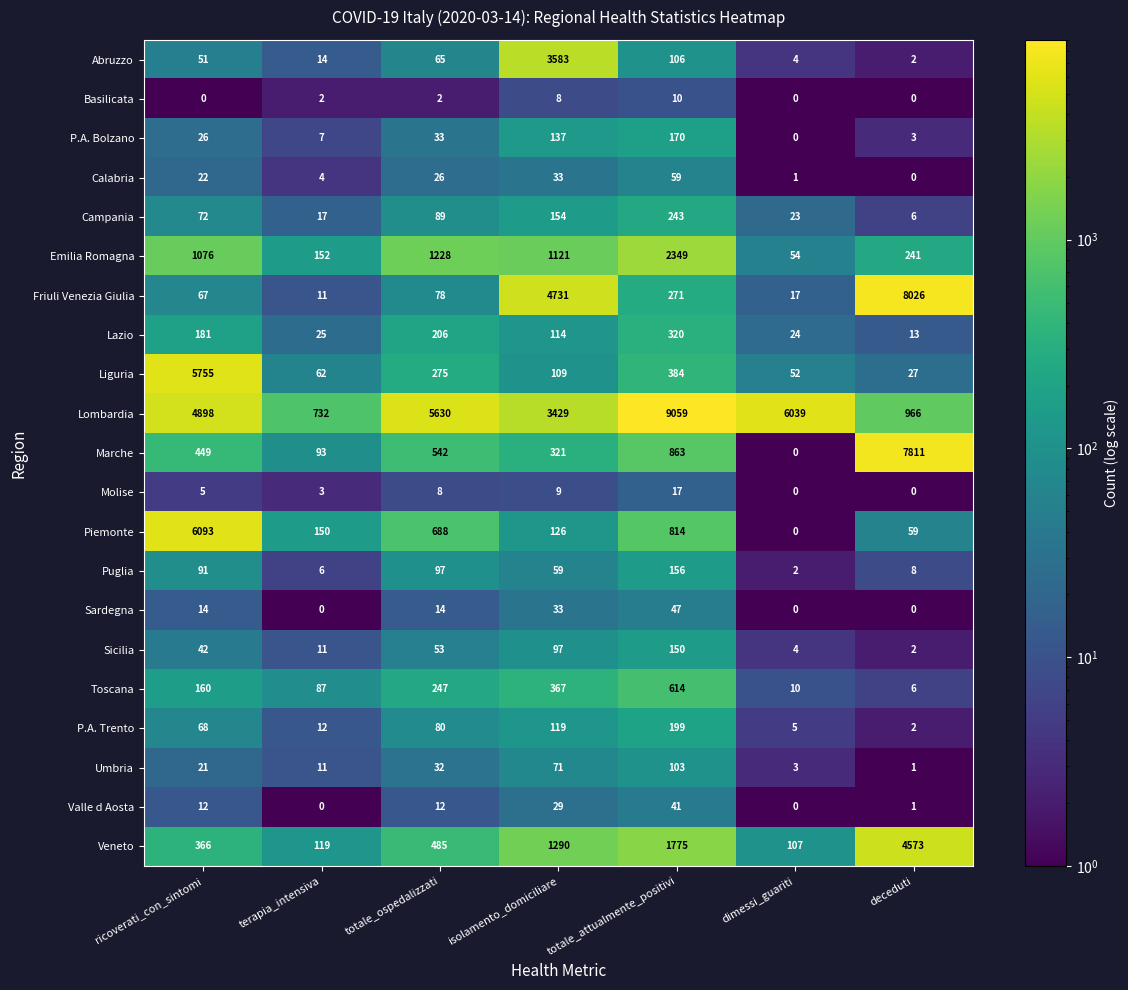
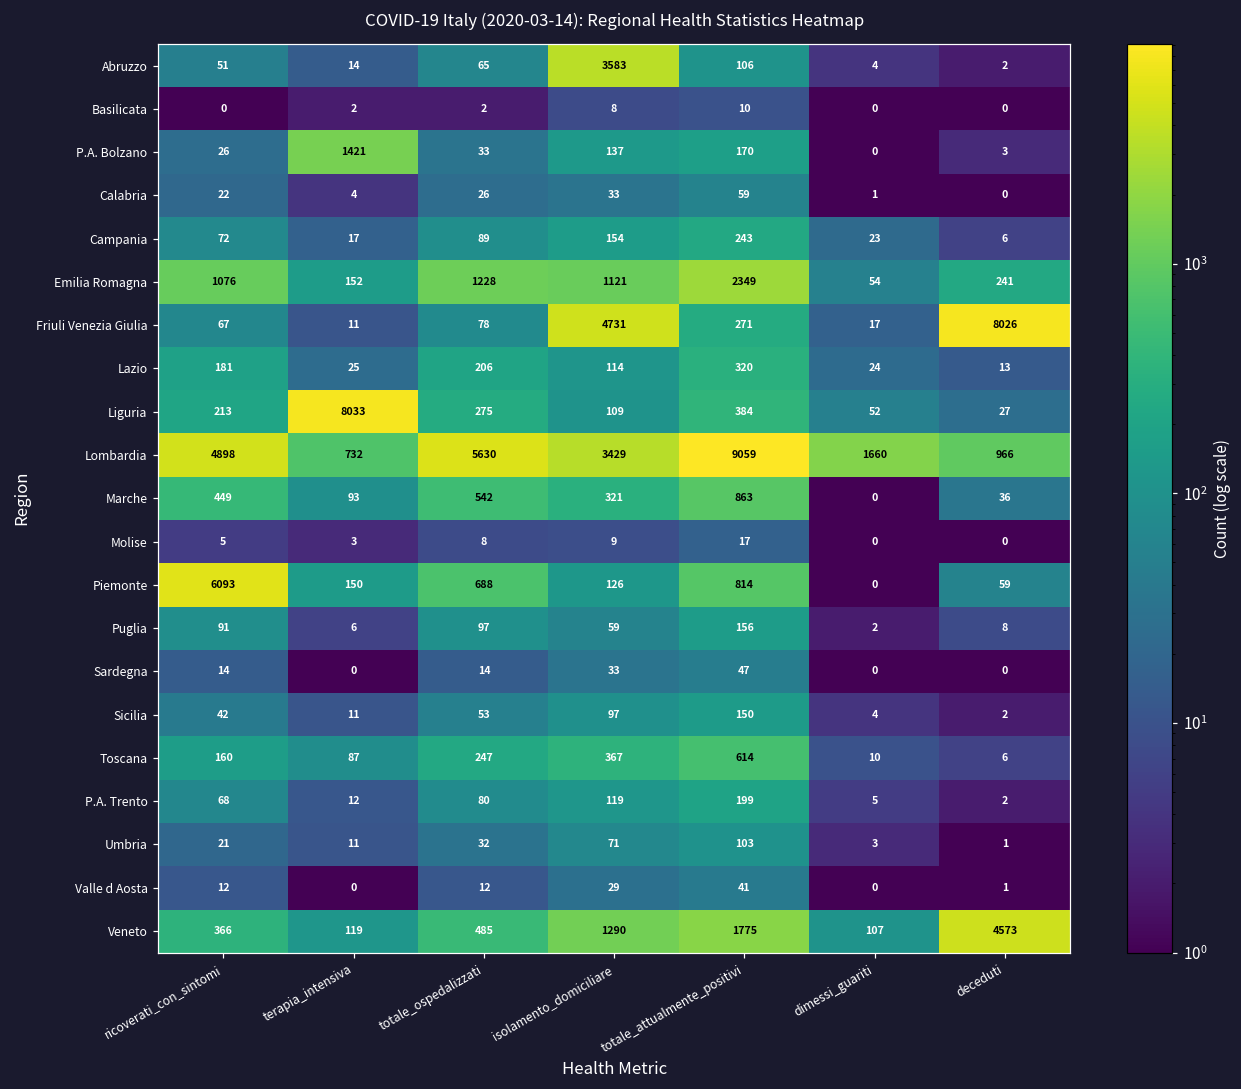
P.A. Bolzano, terapia_intensiva: 7 -> 1421
Liguria, ricoverati_con_sintomi: 5755 -> 213
Liguria, terapia_intensiva: 62 -> 8033
Lombardia, dimessi_guariti: 6039 -> 1660
Marche, deceduti: 7811 -> 36
